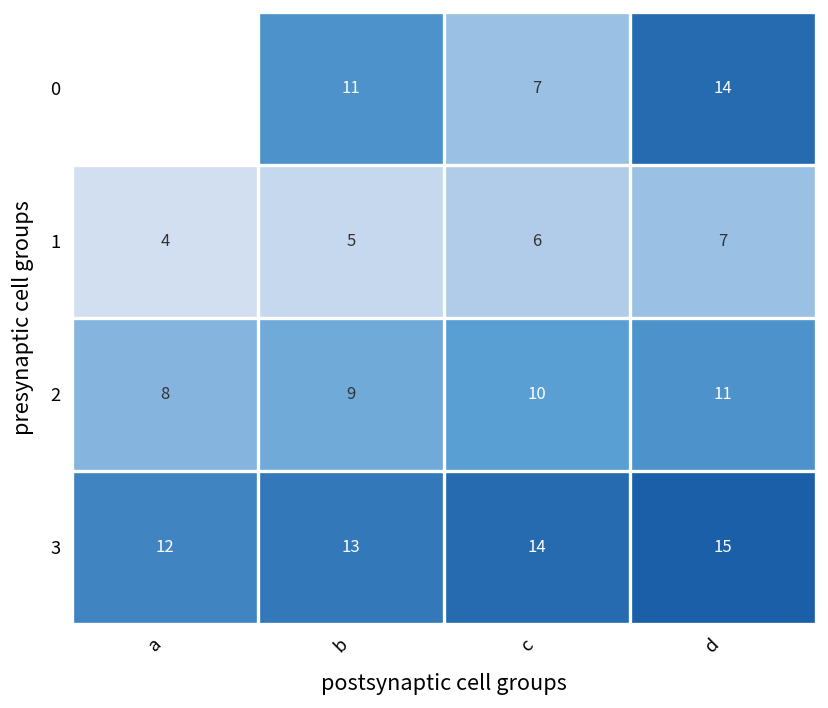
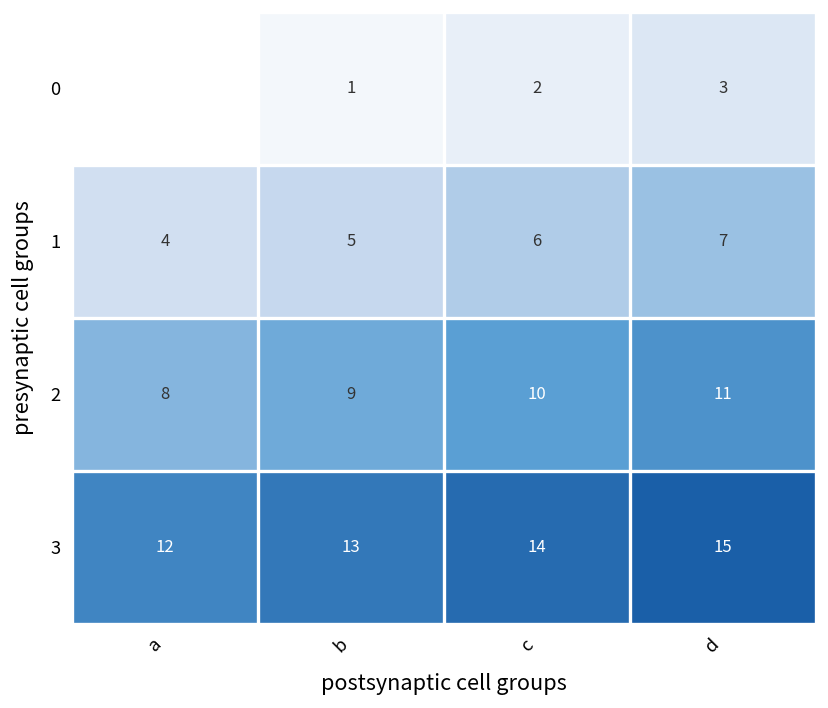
0, b: 11 -> 1
0, c: 7 -> 2
0, d: 14 -> 3
